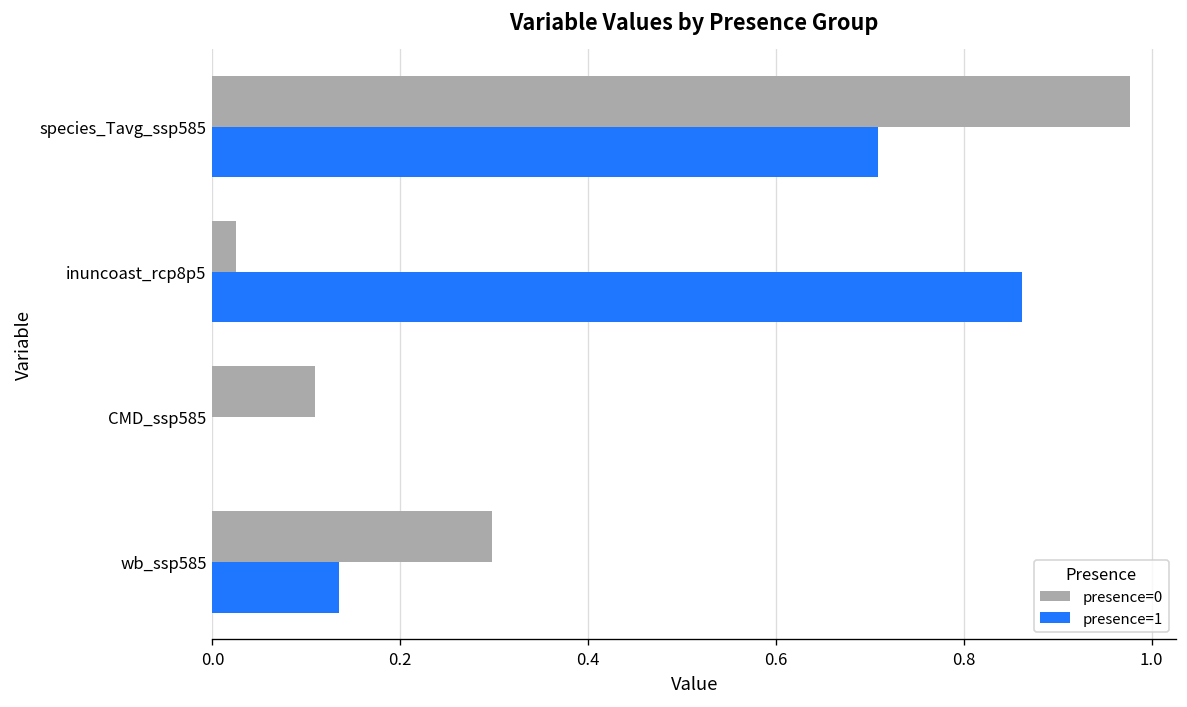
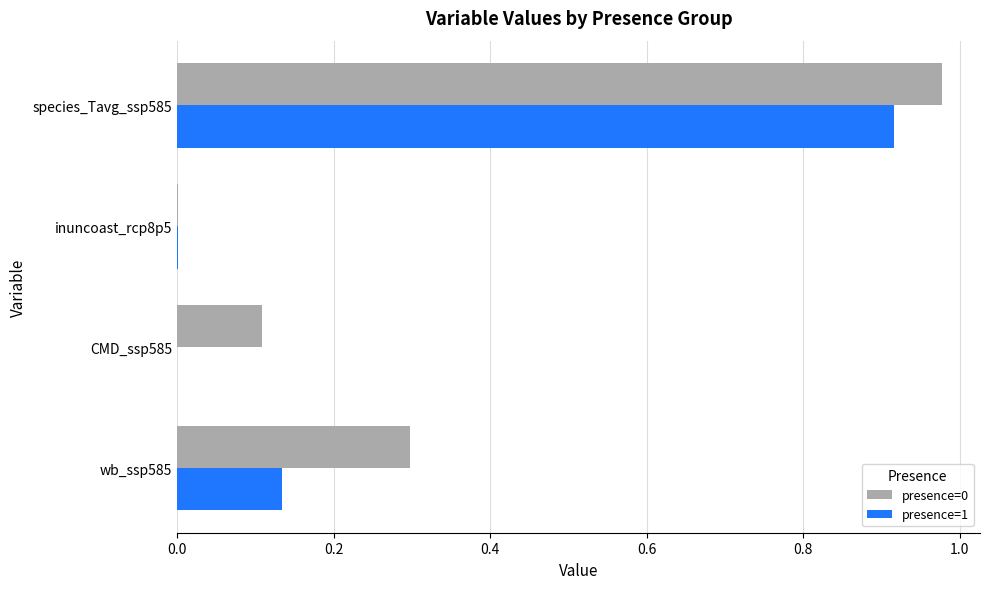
presence=1, species_Tavg_ssp585: 0.71 -> 0.92
presence=0, inuncoast_rcp8p5: 0.03 -> 0.00
presence=1, inuncoast_rcp8p5: 0.86 -> 0.00
